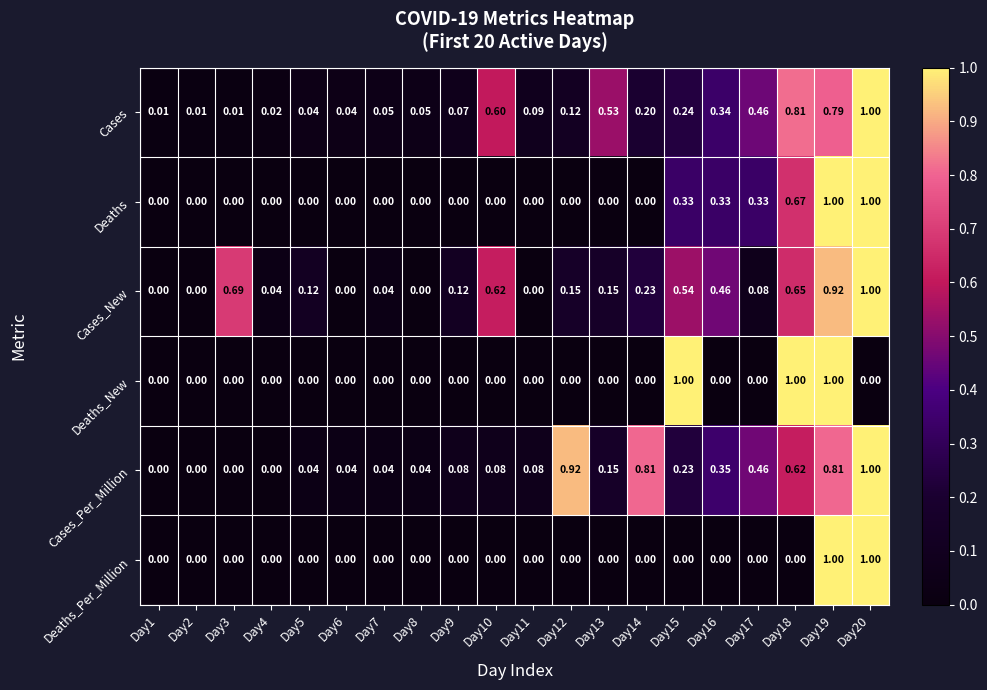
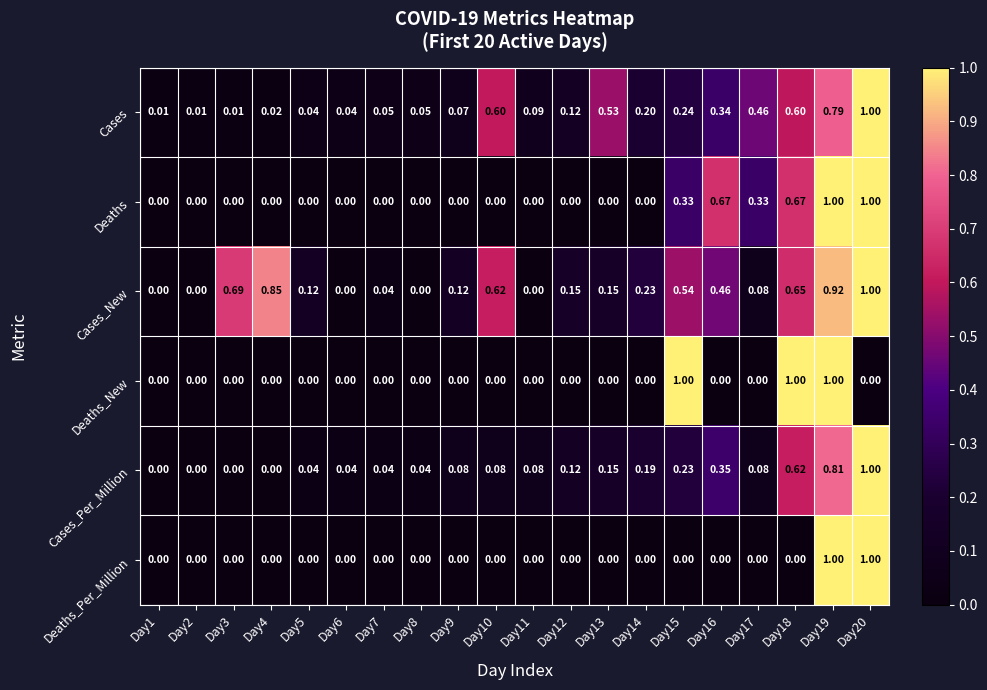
Cases, Day18: 0.81 -> 0.60
Deaths, Day16: 0.33 -> 0.67
Cases_New, Day4: 0.04 -> 0.85
Cases_Per_Million, Day12: 0.92 -> 0.12
Cases_Per_Million, Day14: 0.81 -> 0.19
Cases_Per_Million, Day17: 0.46 -> 0.08
